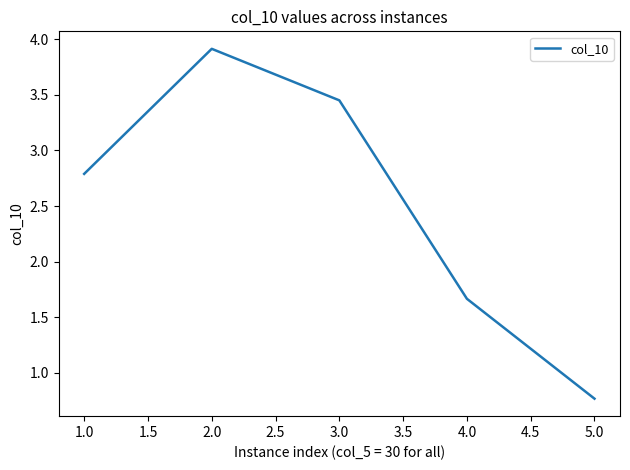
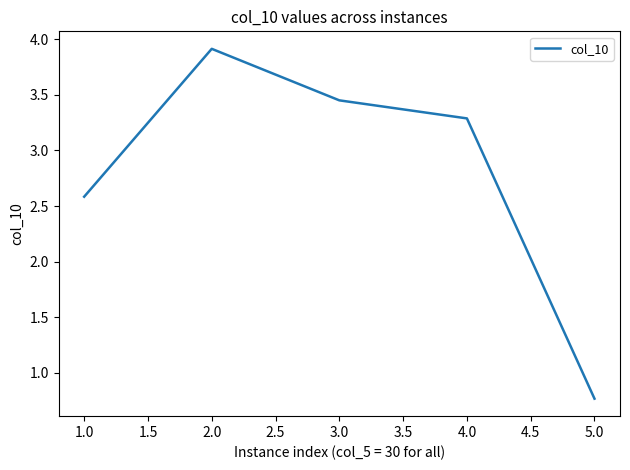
1.0: 2.79 -> 2.58
4.0: 1.67 -> 3.29
